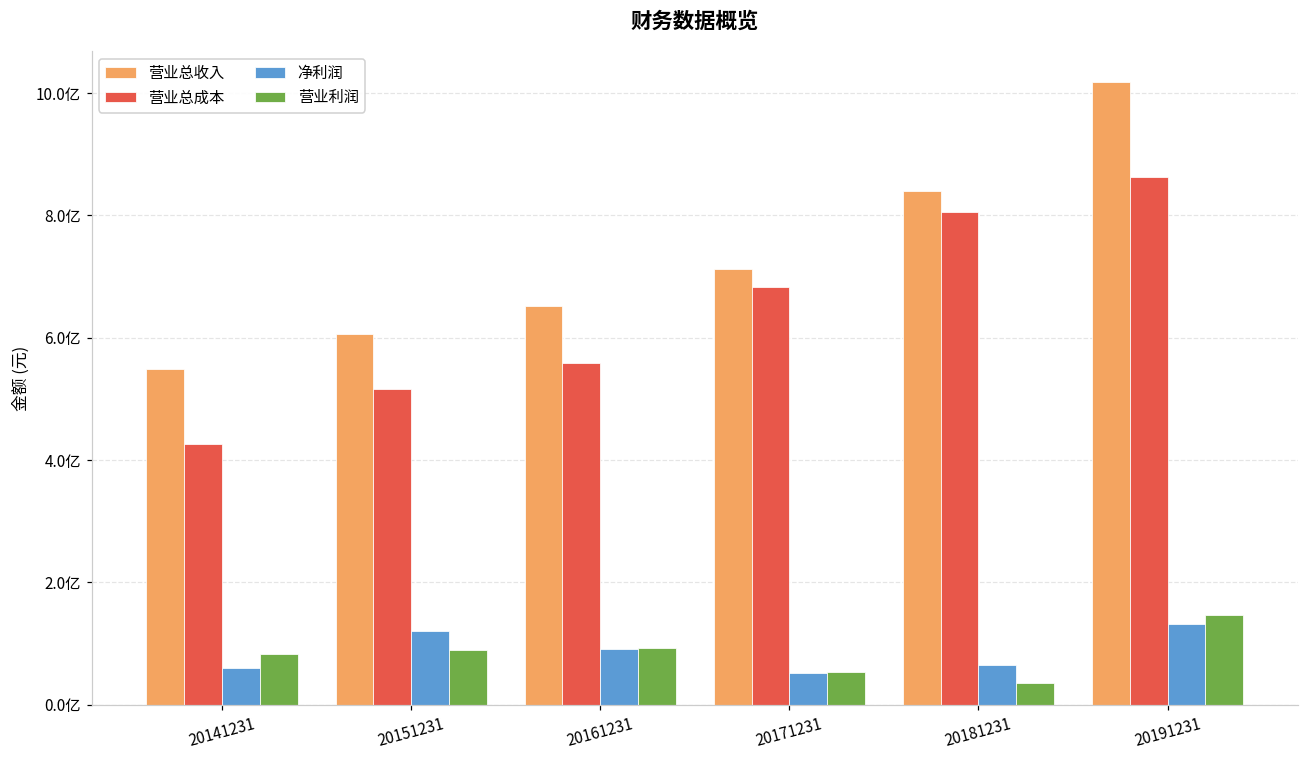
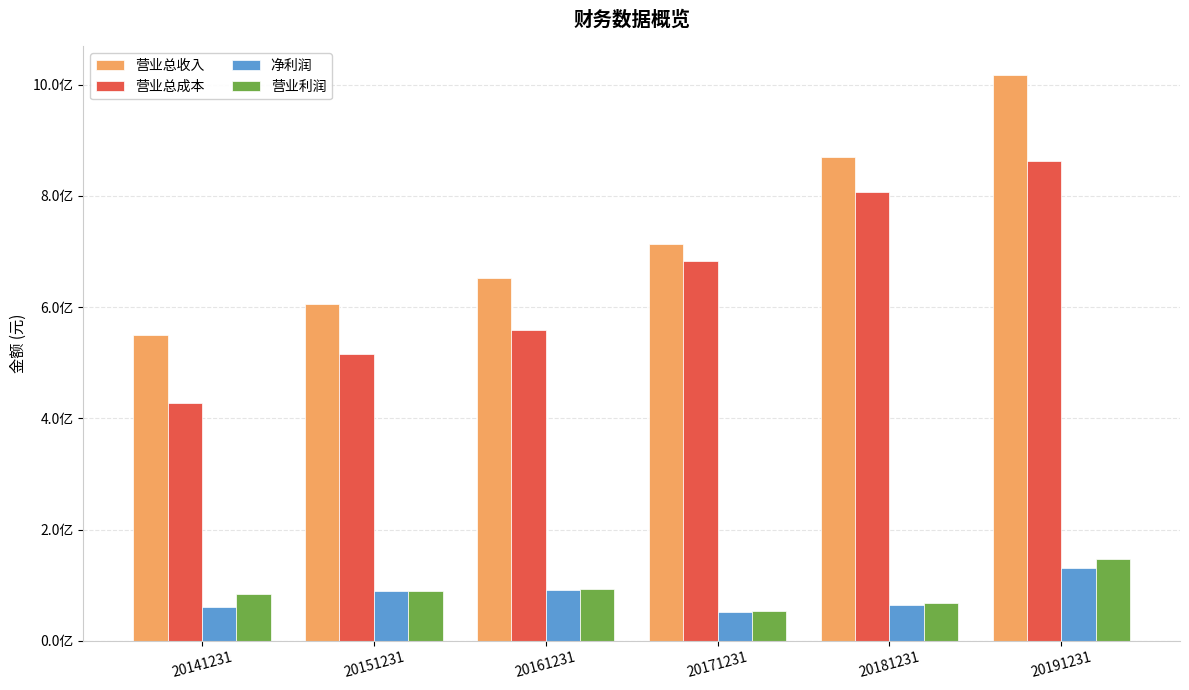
净利润, 20151231: 1.2亿 -> 0.9亿
营业总收入, 20181231: 8.4亿 -> 8.7亿
营业利润, 20181231: 0.4亿 -> 0.7亿
